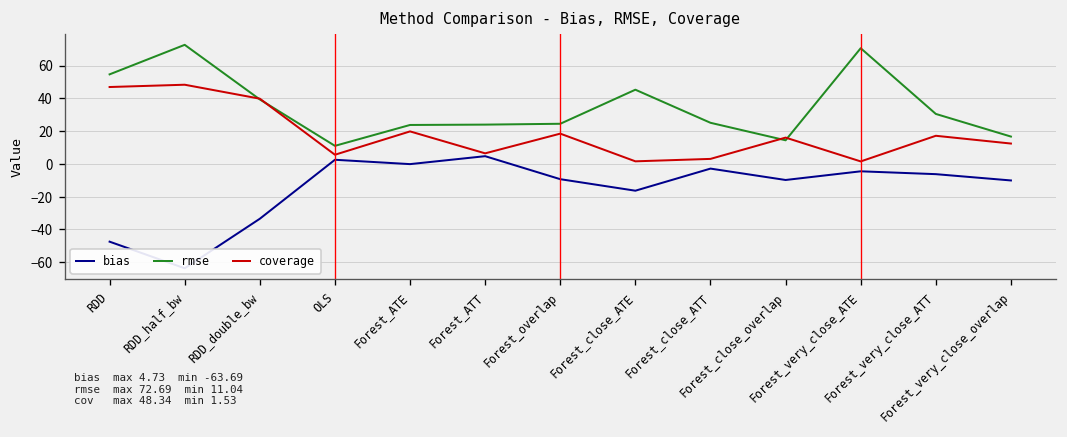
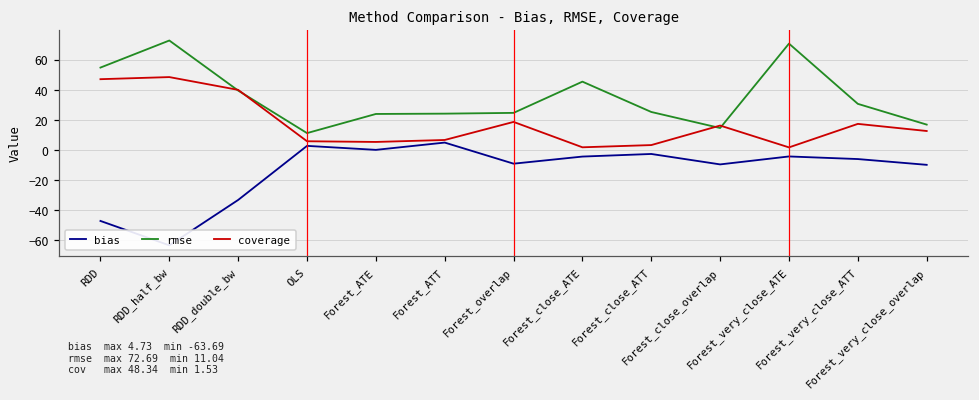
coverage, Forest_ATE: 20 -> 5
bias, Forest_close_ATE: -16 -> -5
